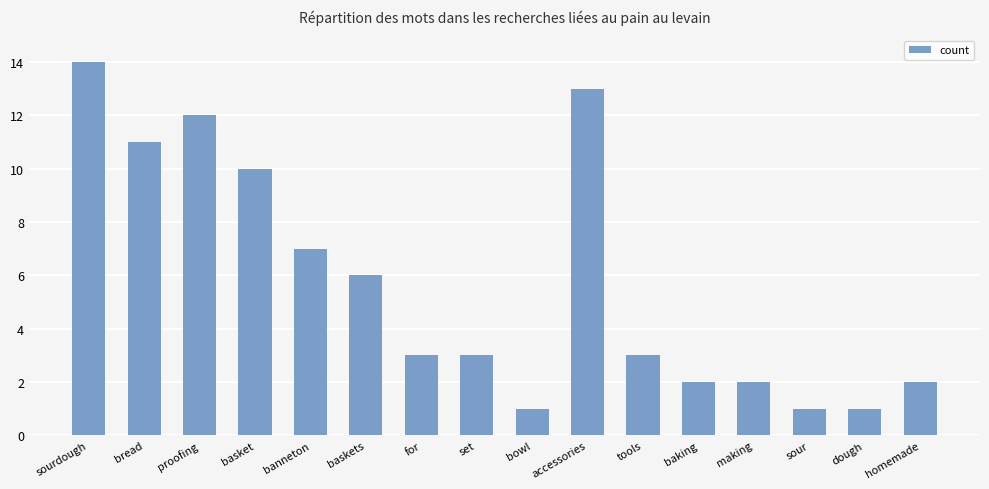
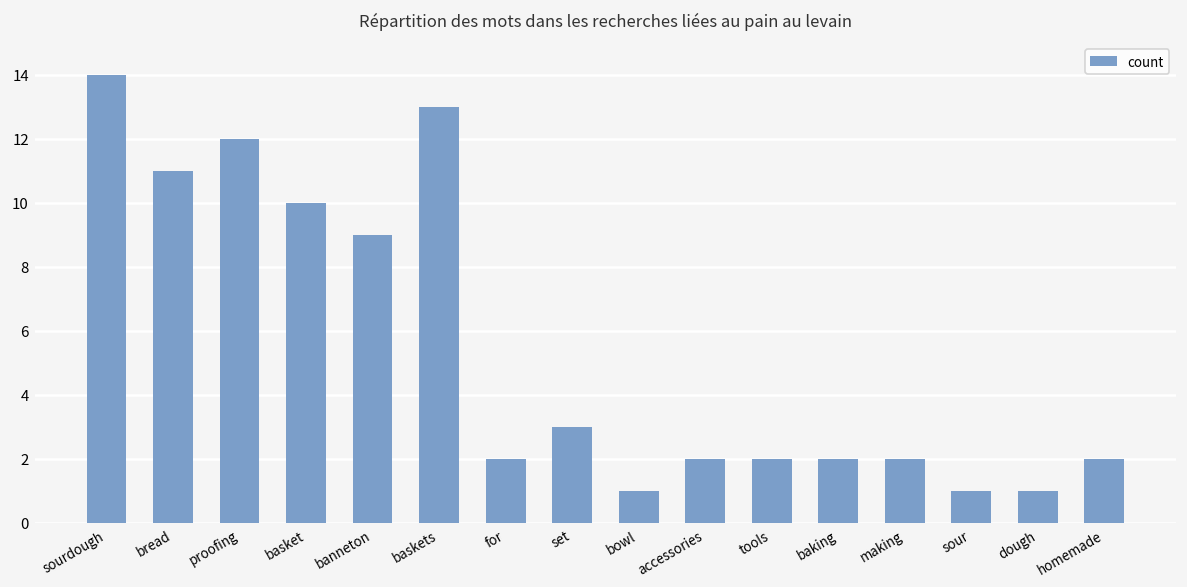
banneton: 7 -> 9
baskets: 6 -> 13
for: 3 -> 2
accessories: 13 -> 2
tools: 3 -> 2
